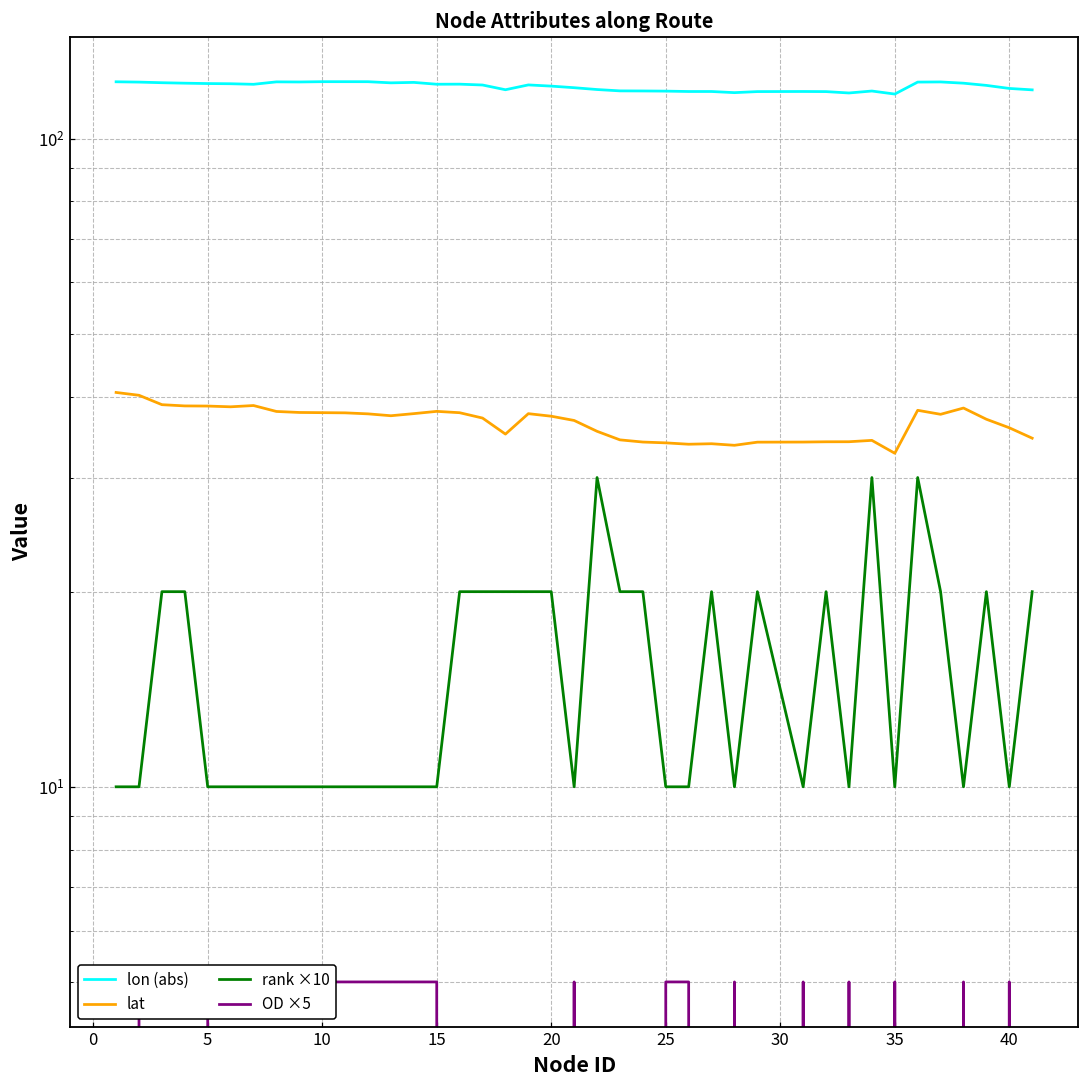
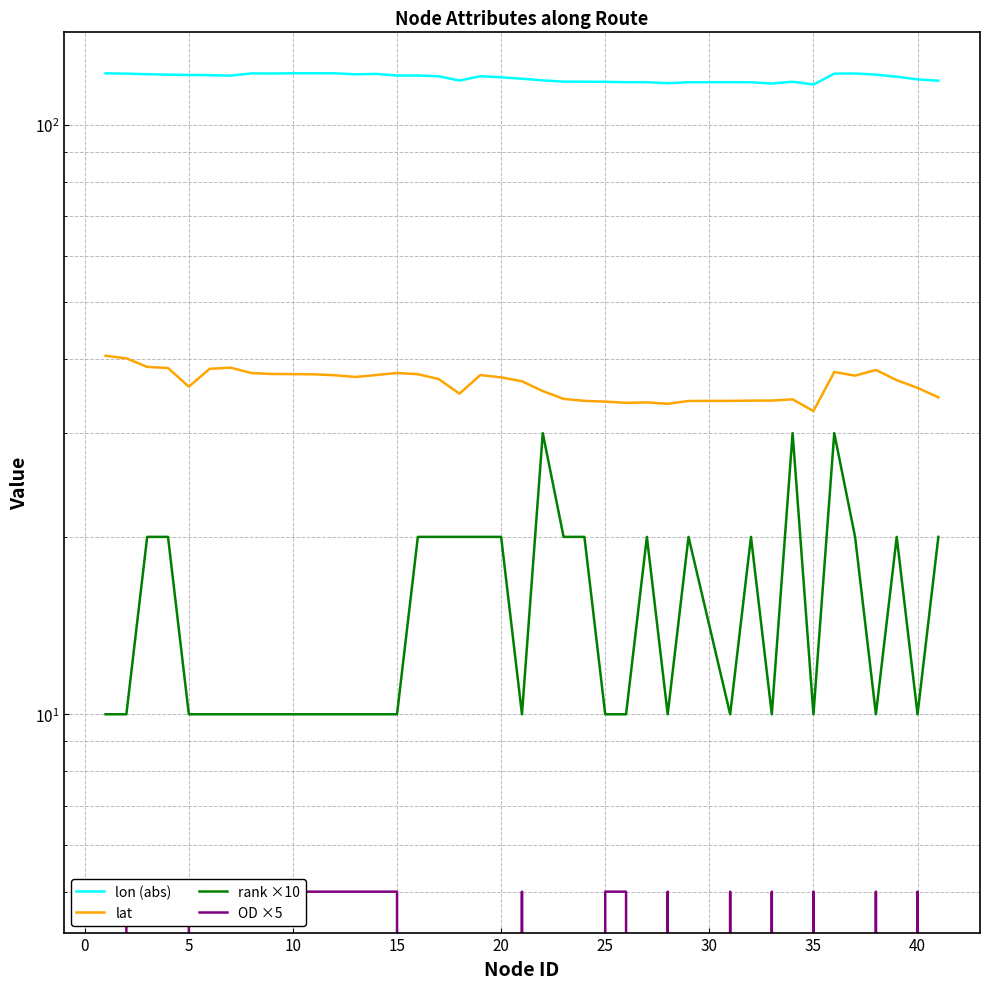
lat, 5: 39 -> 36
